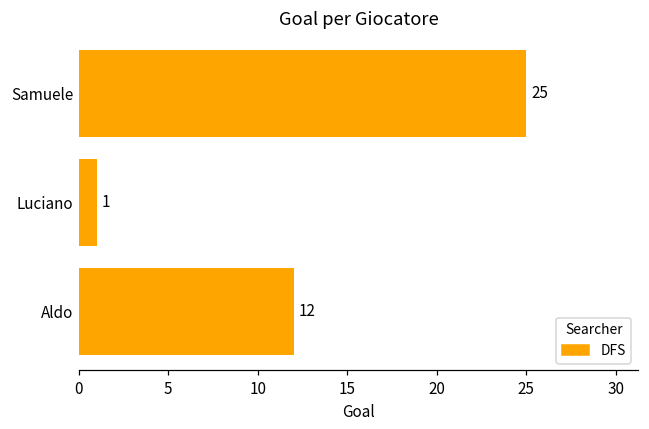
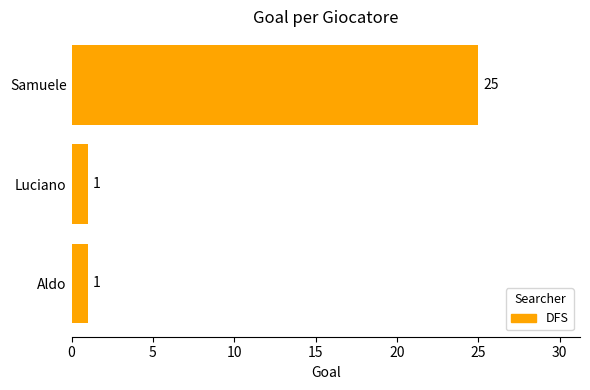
Aldo: 12 -> 1
